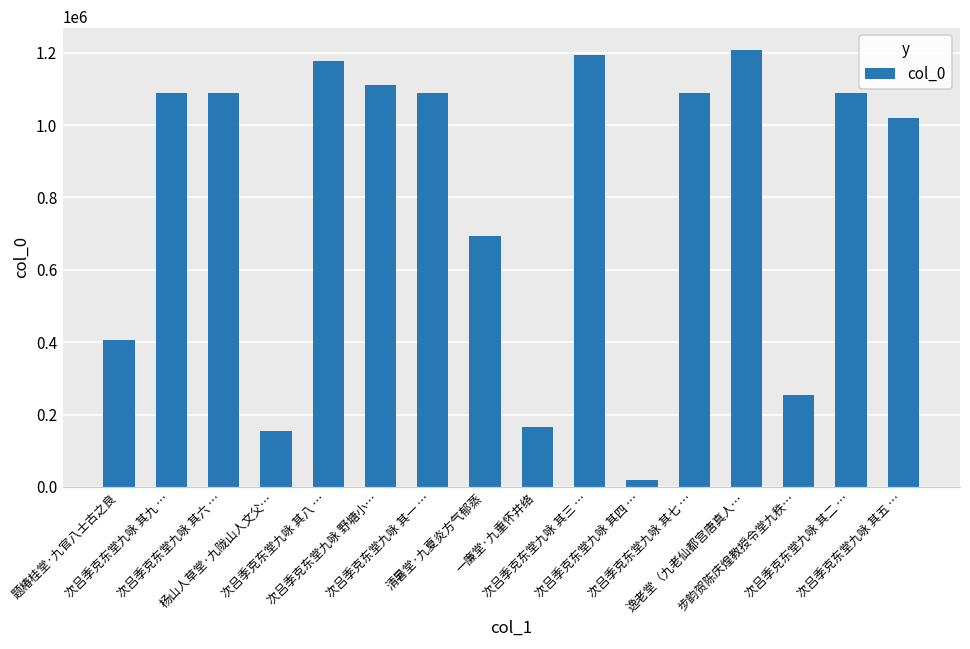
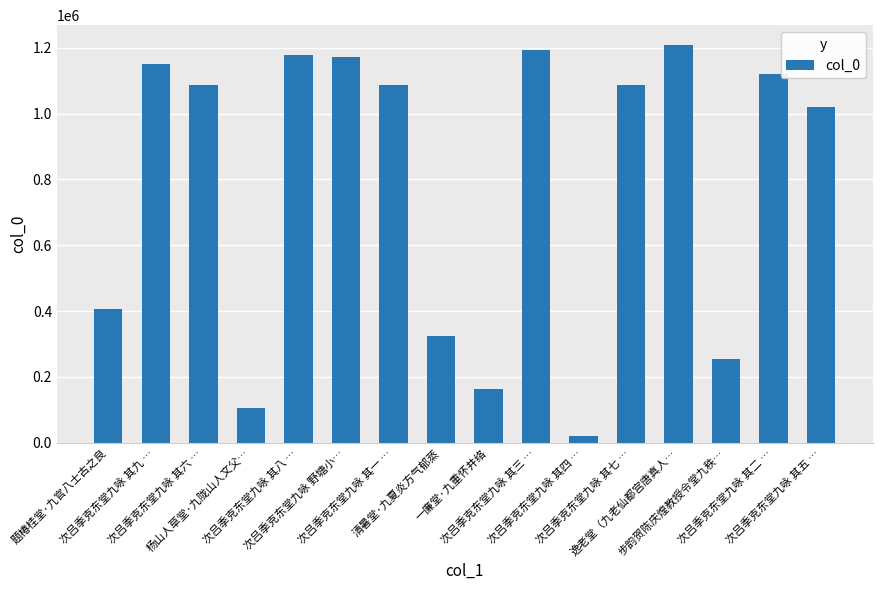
次吕季克东堂九咏 其九 …: 1090000 -> 1150000
杨山人草堂·九陇山人文父…: 150000 -> 110000
次吕季克东堂九咏 野塘小…: 1110000 -> 1170000
清暑堂·九夏炎方气郁蒸: 690000 -> 320000
次吕季克东堂九咏 其二 …: 1090000 -> 1120000
